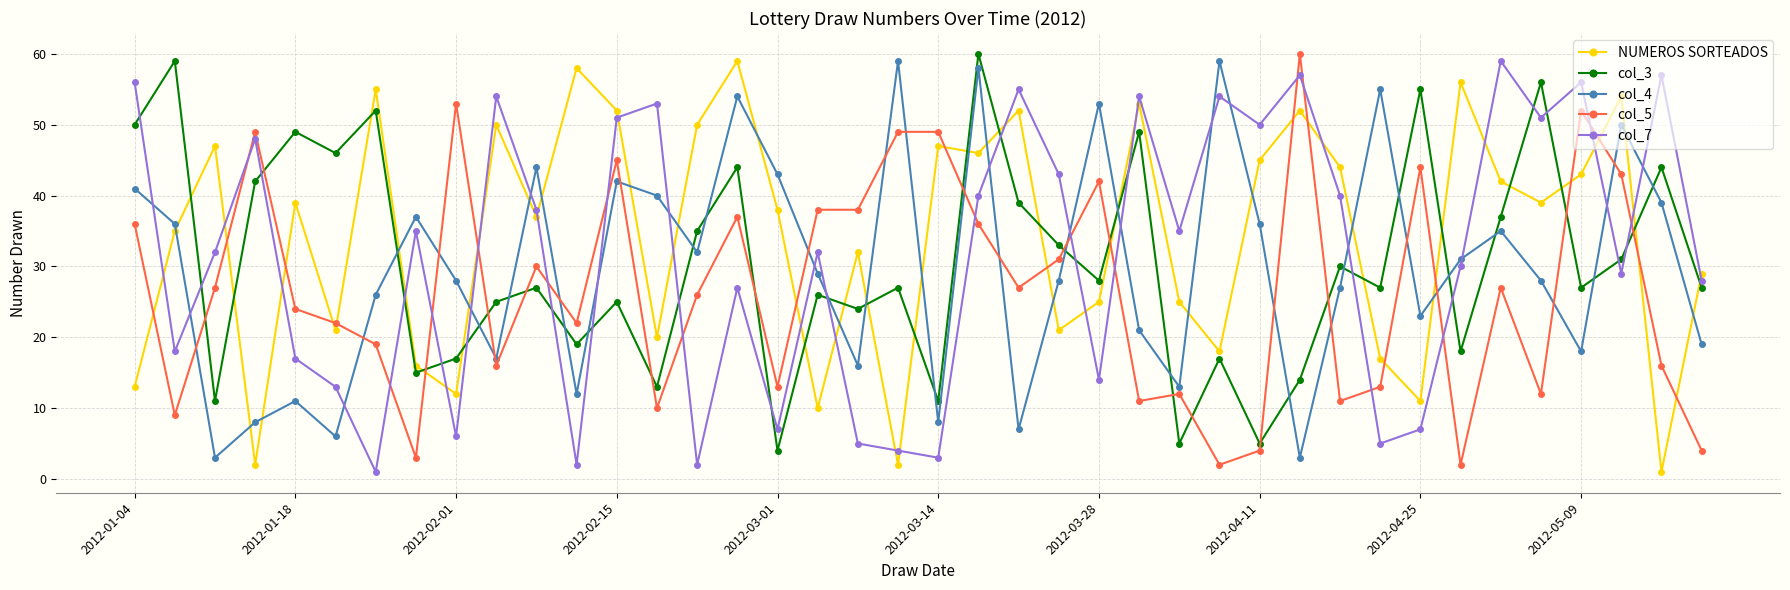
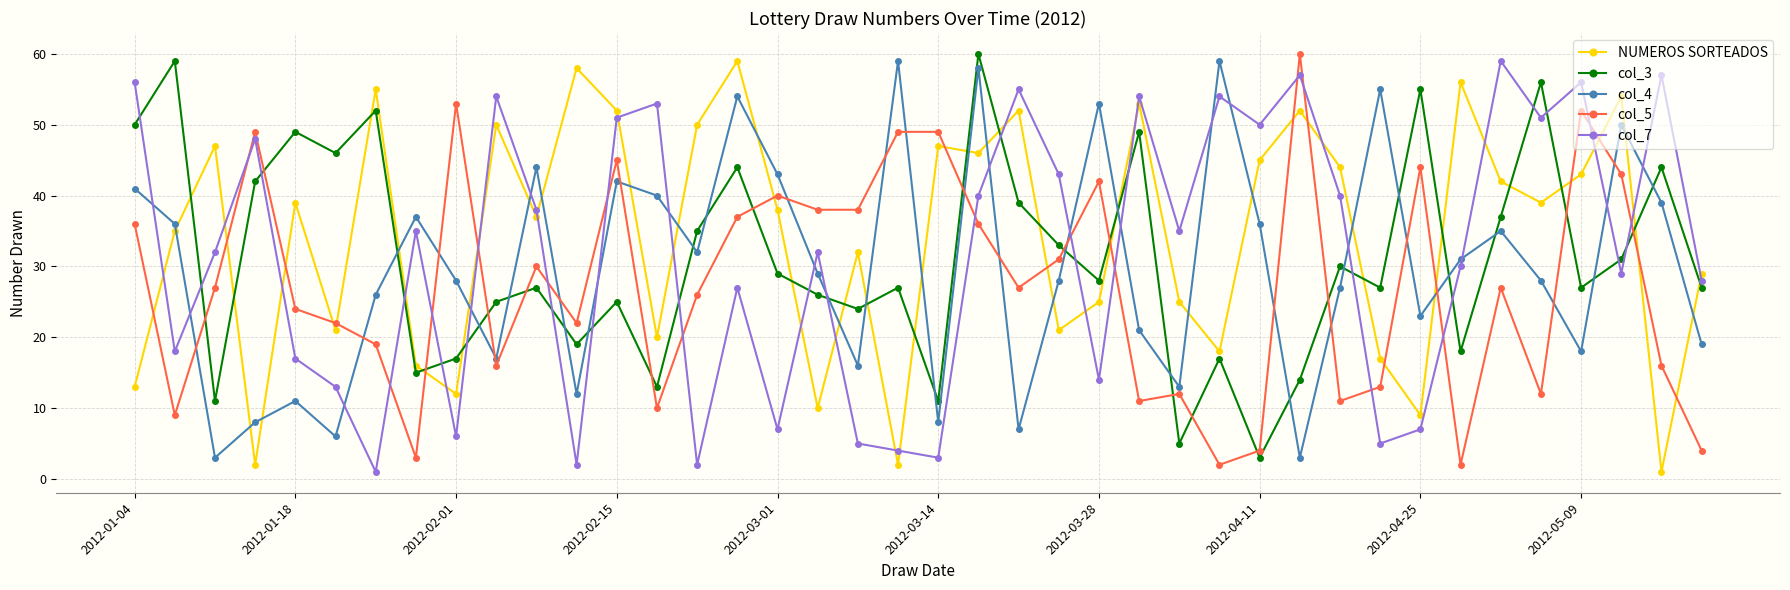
col_3, 2012-03-01: 4 -> 29
col_5, 2012-03-01: 13 -> 40
col_3, 2012-04-11: 5 -> 3
NUMEROS SORTEADOS, 2012-04-25: 11 -> 9
